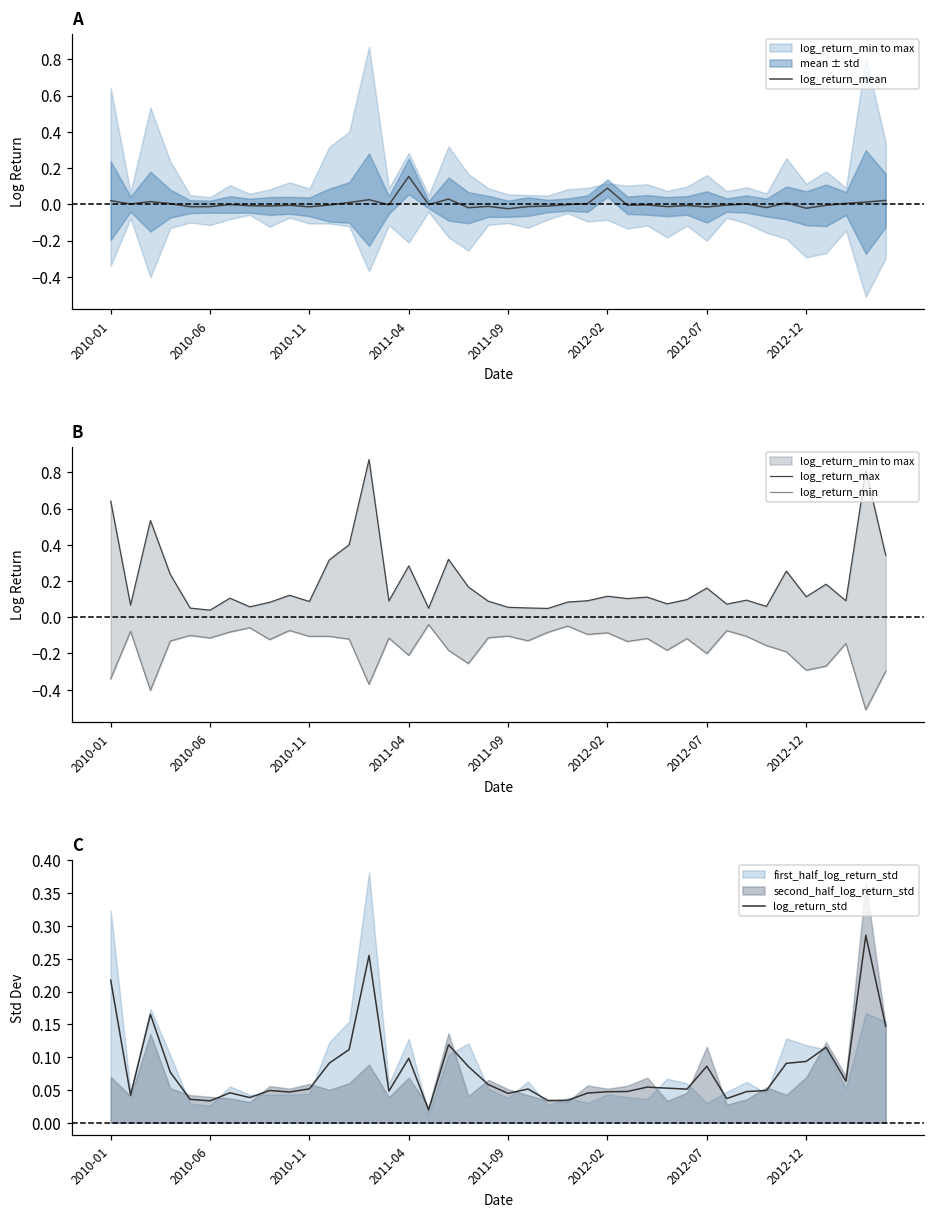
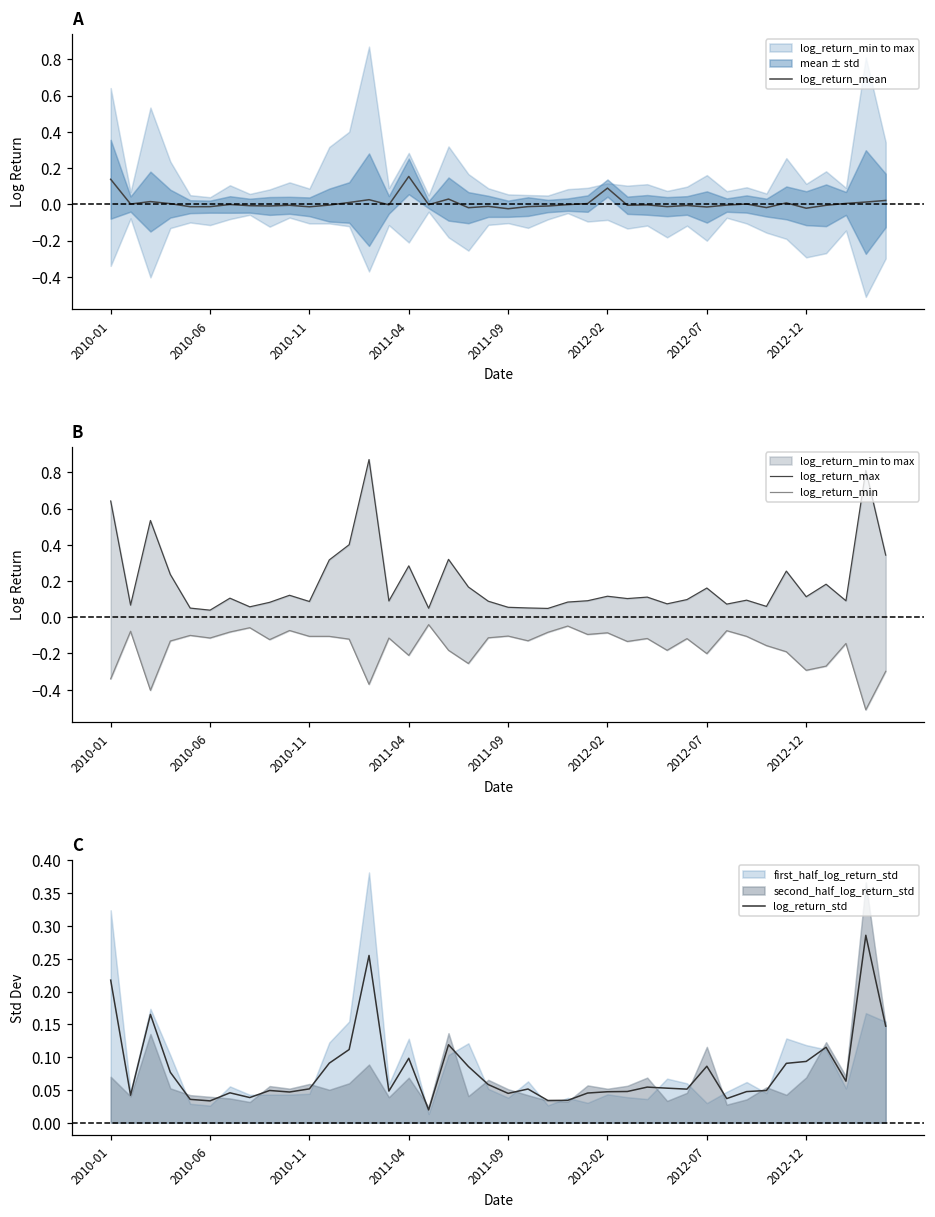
A, log_return_mean, 2010-01: 0.02 -> 0.14
